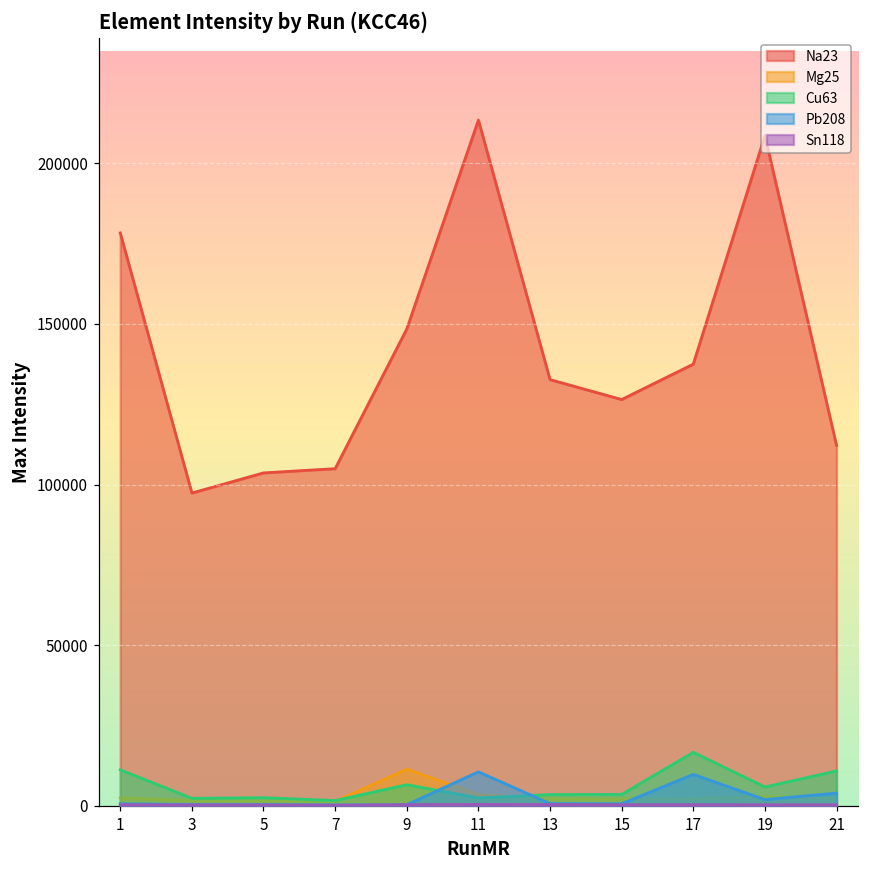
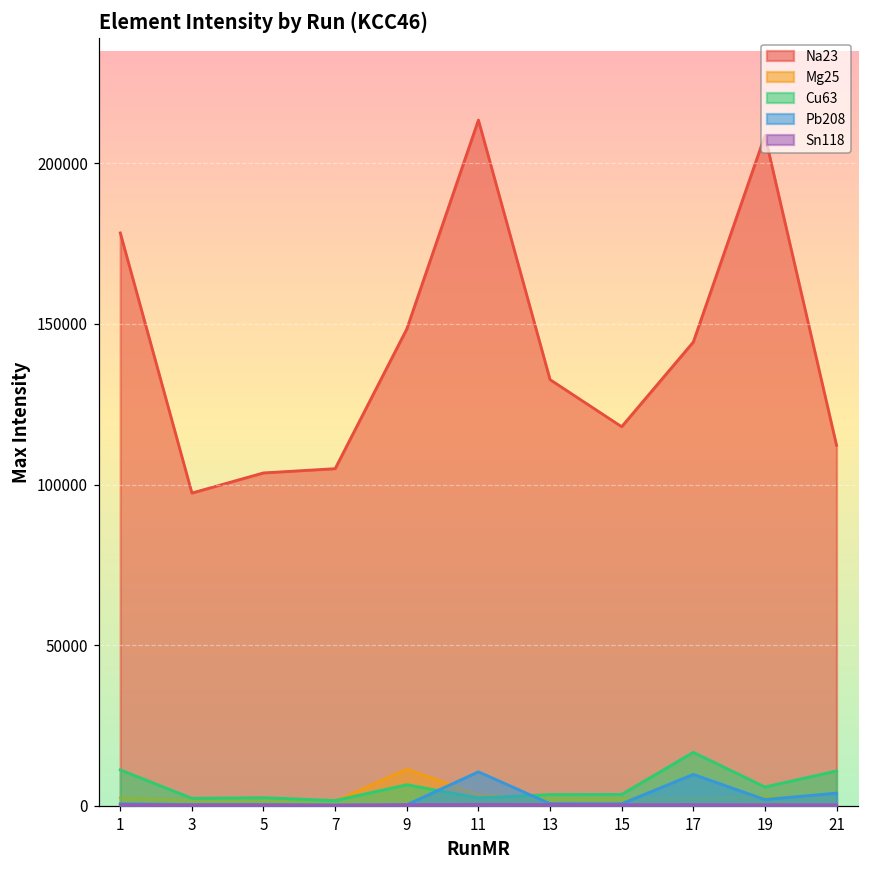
Na23, 15: 127000 -> 118000
Na23, 17: 138000 -> 144000
